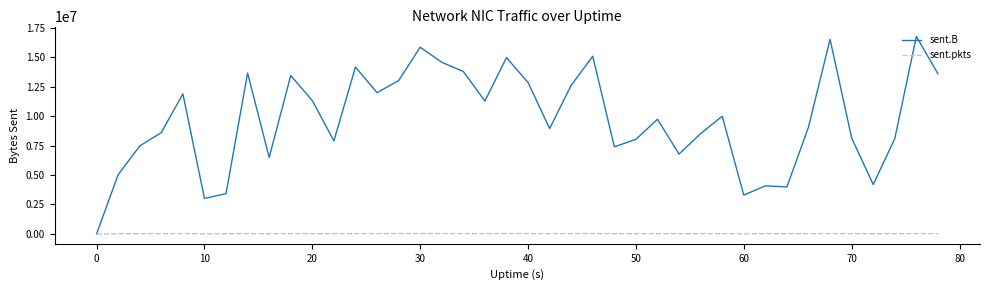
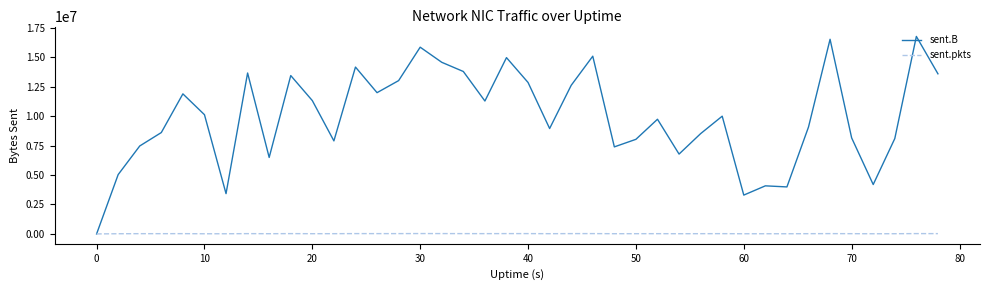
sent.B, 10: 3000000 -> 10100000
